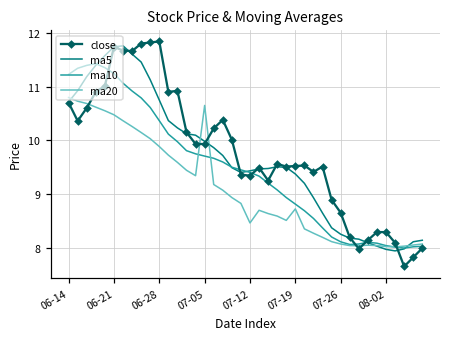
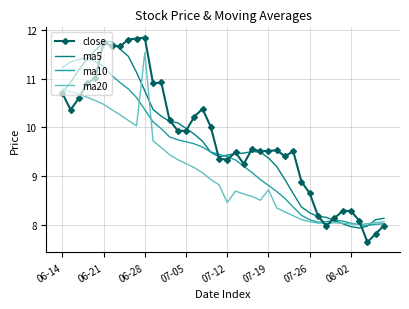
ma20, 06-28: 9.9 -> 11.5
ma20, 07-05: 10.6 -> 9.3
